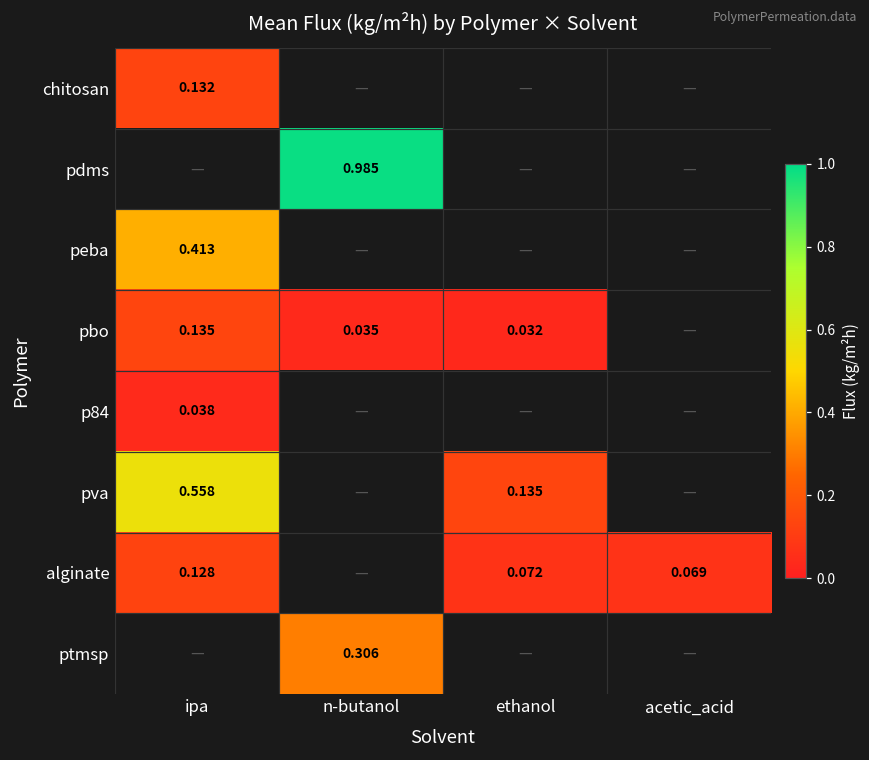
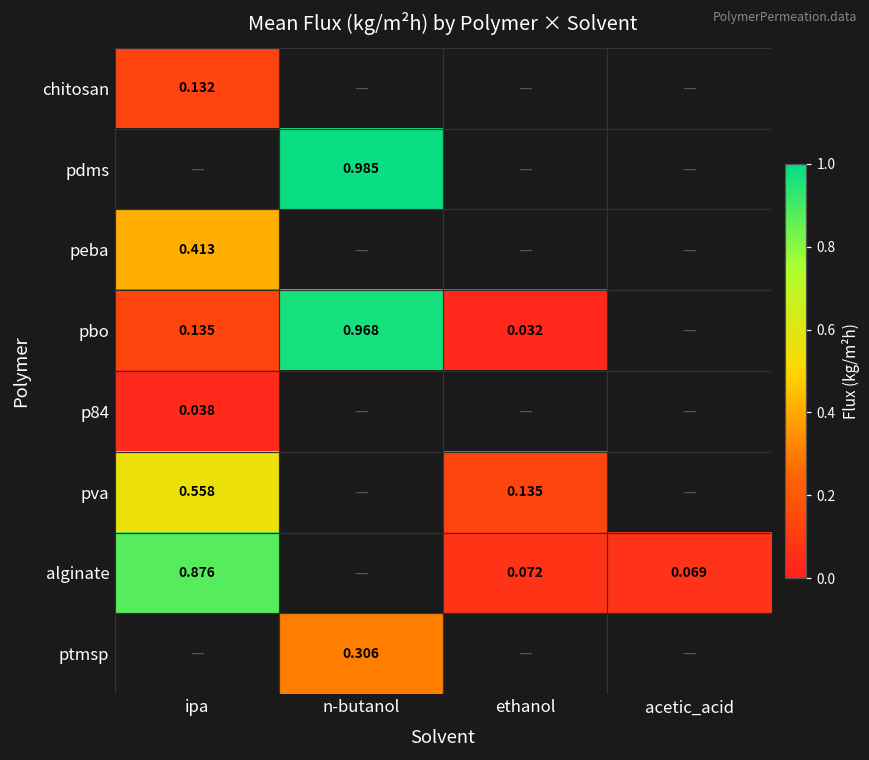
pbo, n-butanol: 0.035 -> 0.968
alginate, ipa: 0.128 -> 0.876
